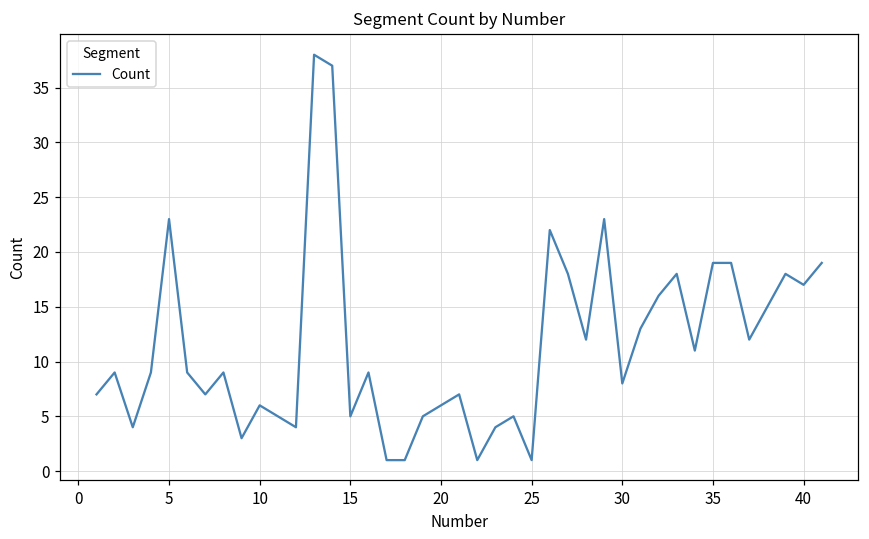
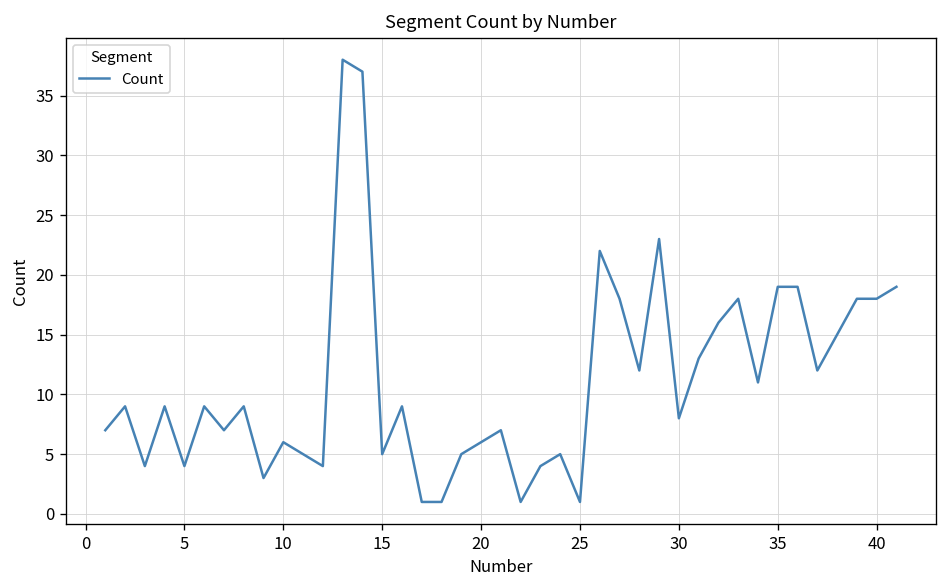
5: 23 -> 4
40: 17 -> 18
